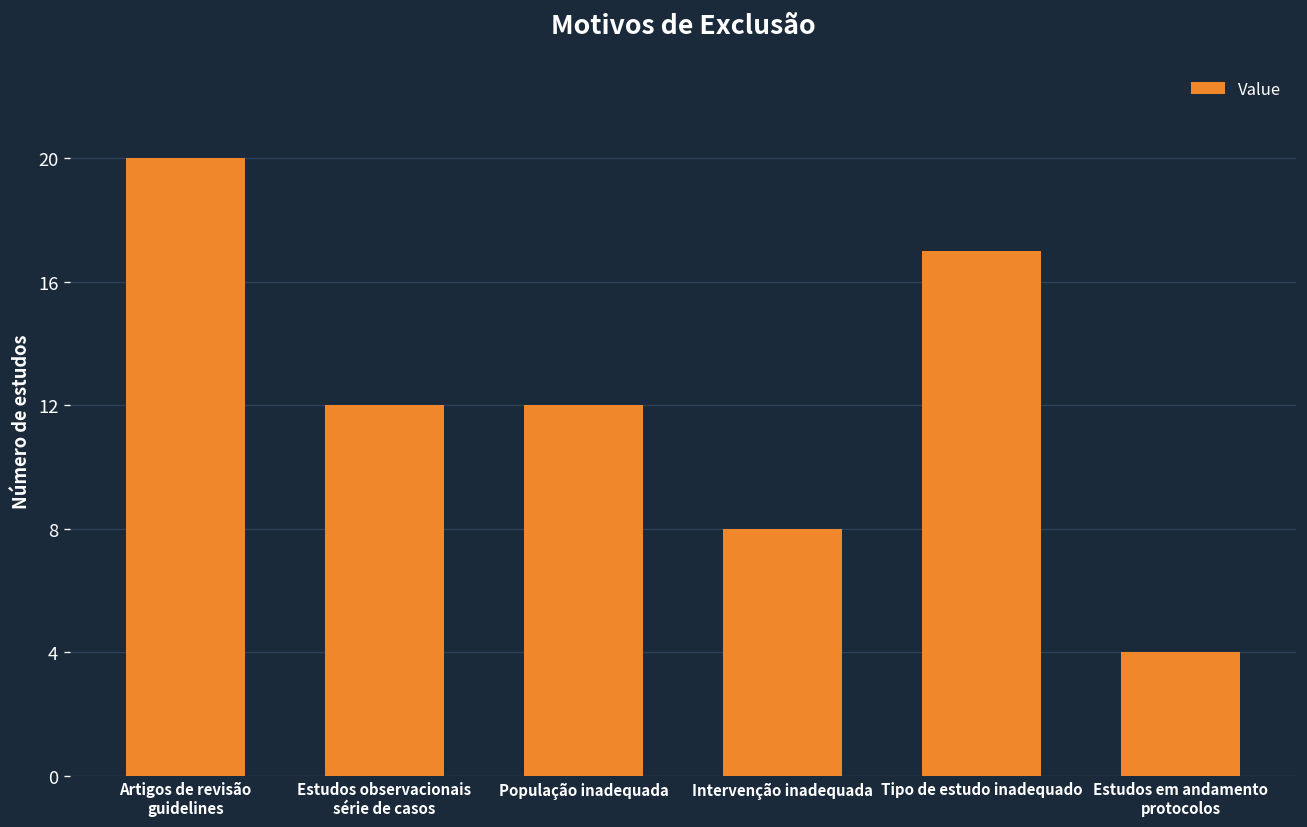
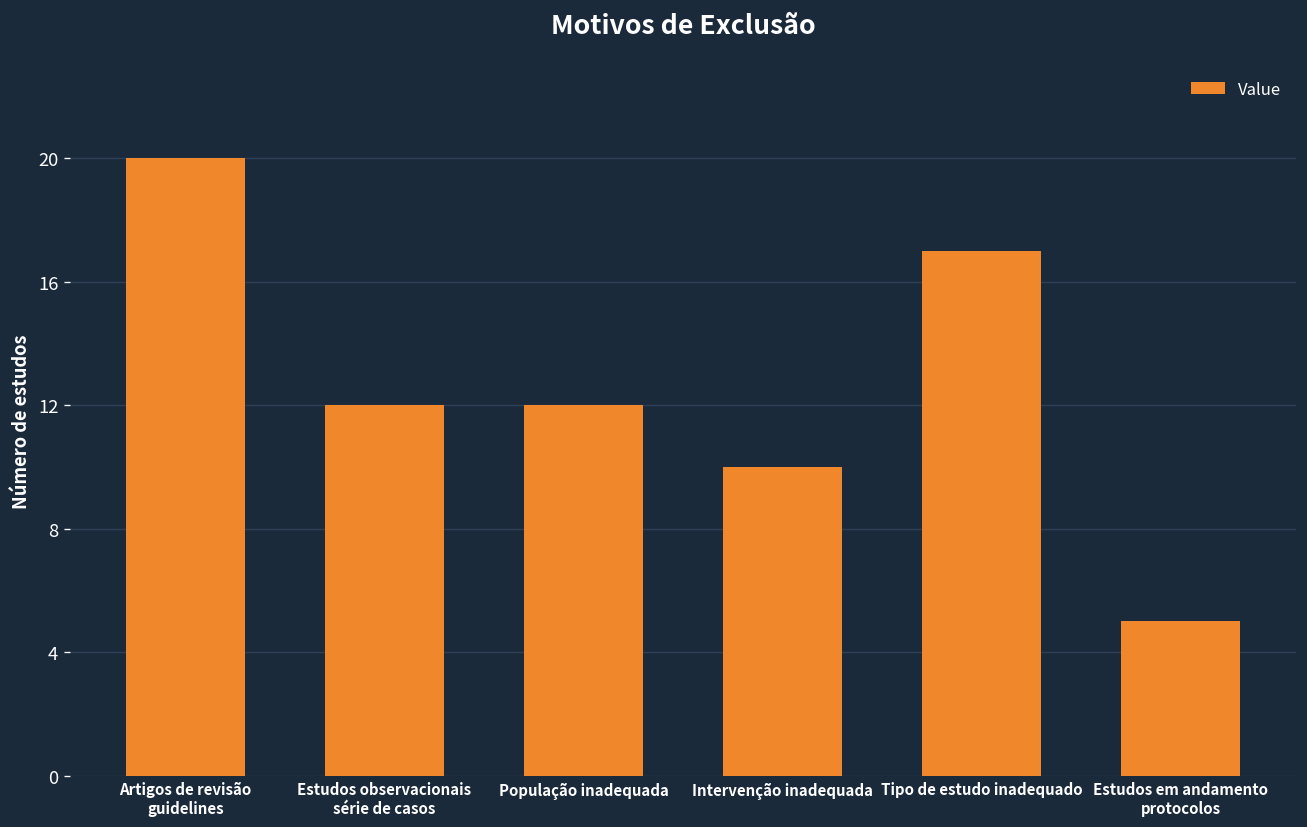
Intervenção inadequada: 8 -> 10
Estudos em andamento protocolos: 4 -> 5
